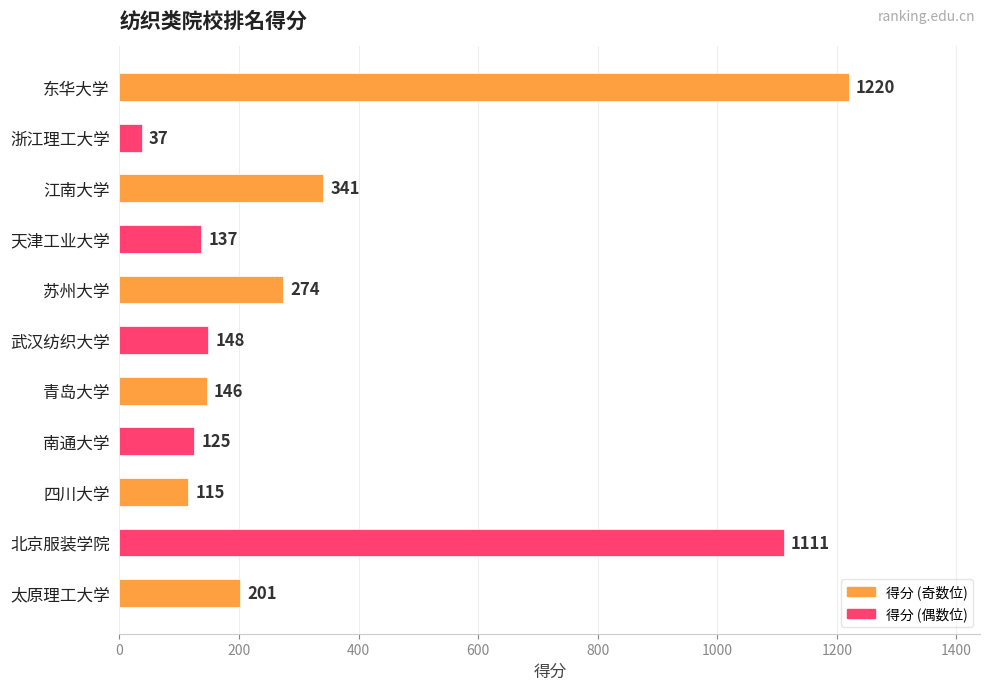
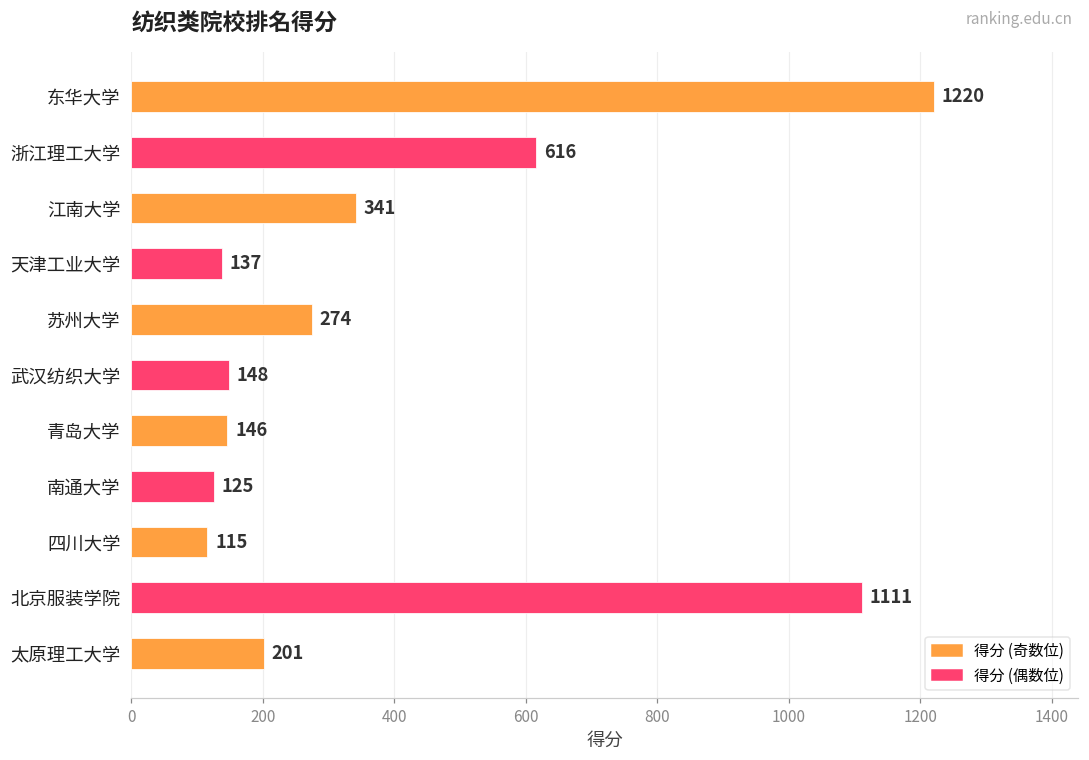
浙江理工大学: 37 -> 616
